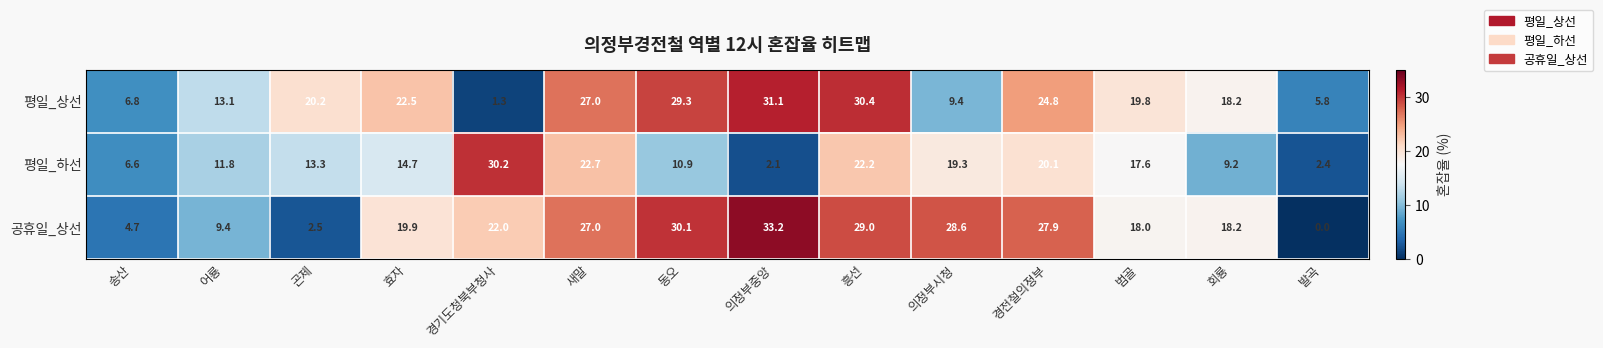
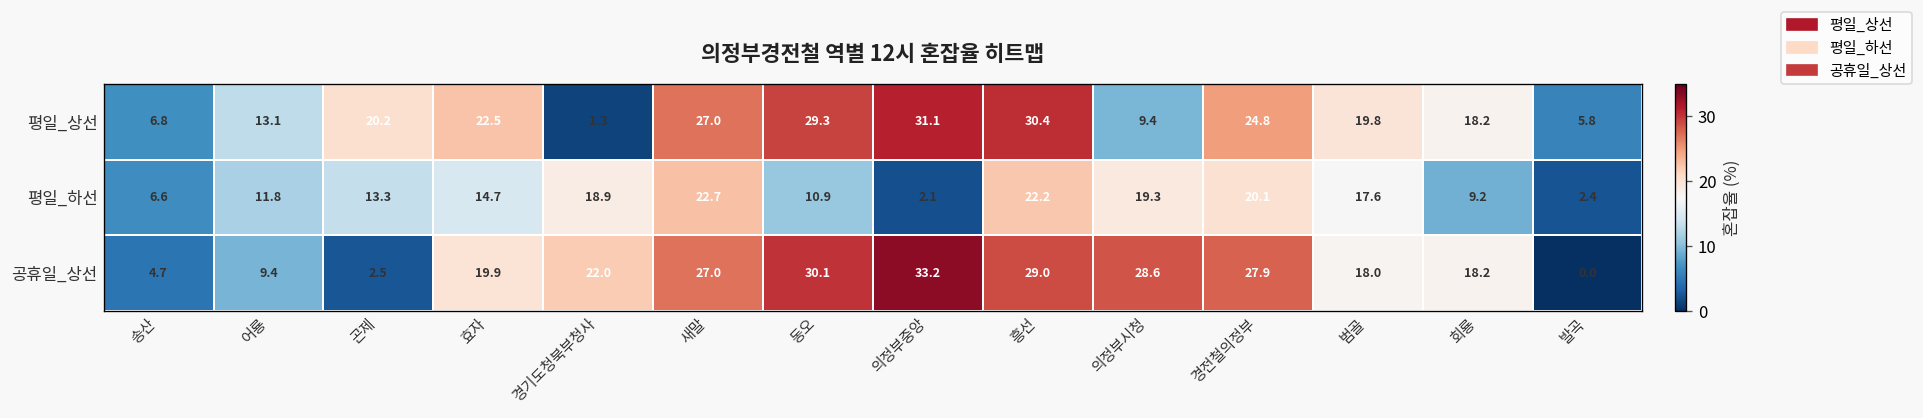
평일_하선, 경기도청북부청사: 30.2 -> 18.9
